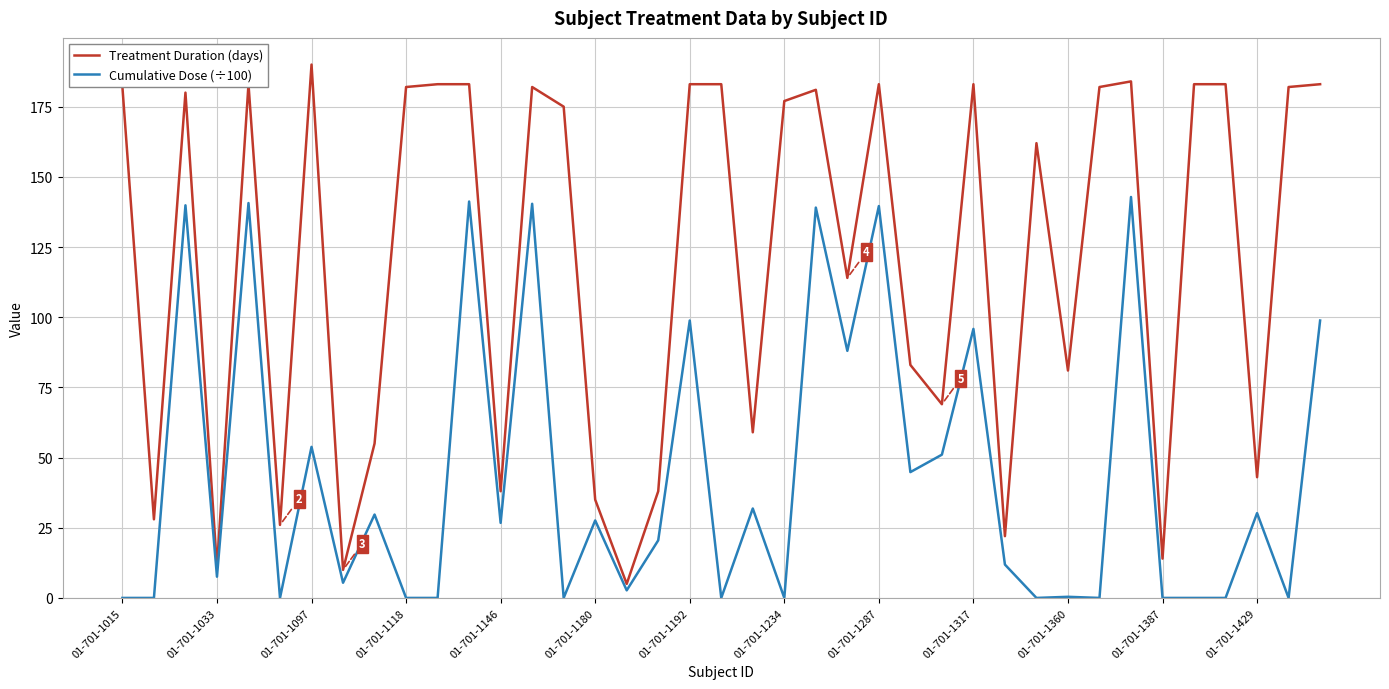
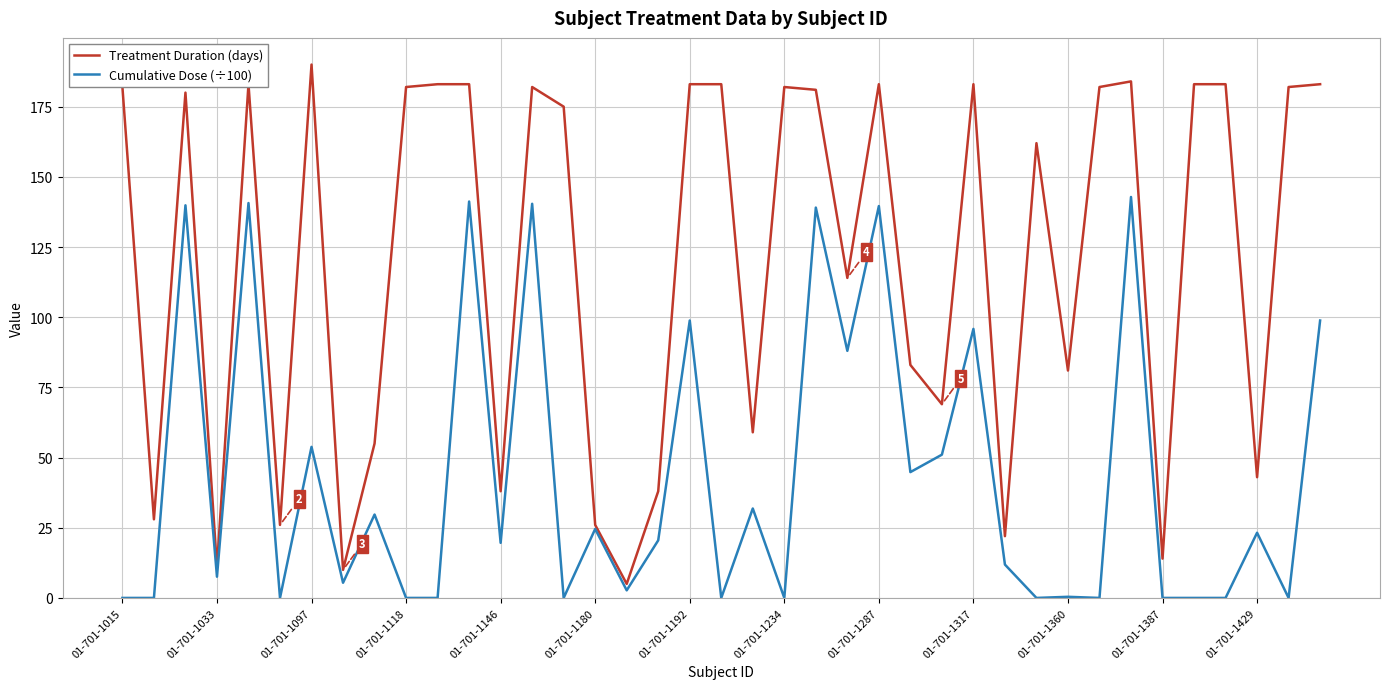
Cumulative Dose (÷100), 01-701-1146: 27 -> 20
Treatment Duration (days), 01-701-1180: 35 -> 26
Cumulative Dose (÷100), 01-701-1180: 28 -> 25
Treatment Duration (days), 01-701-1234: 177 -> 182
Cumulative Dose (÷100), 01-701-1429: 30 -> 23
